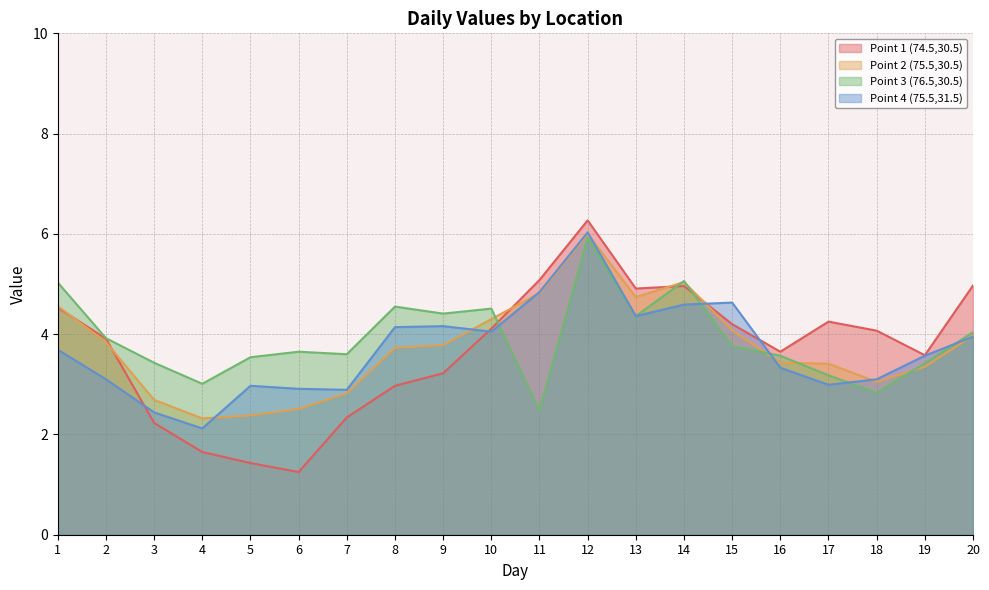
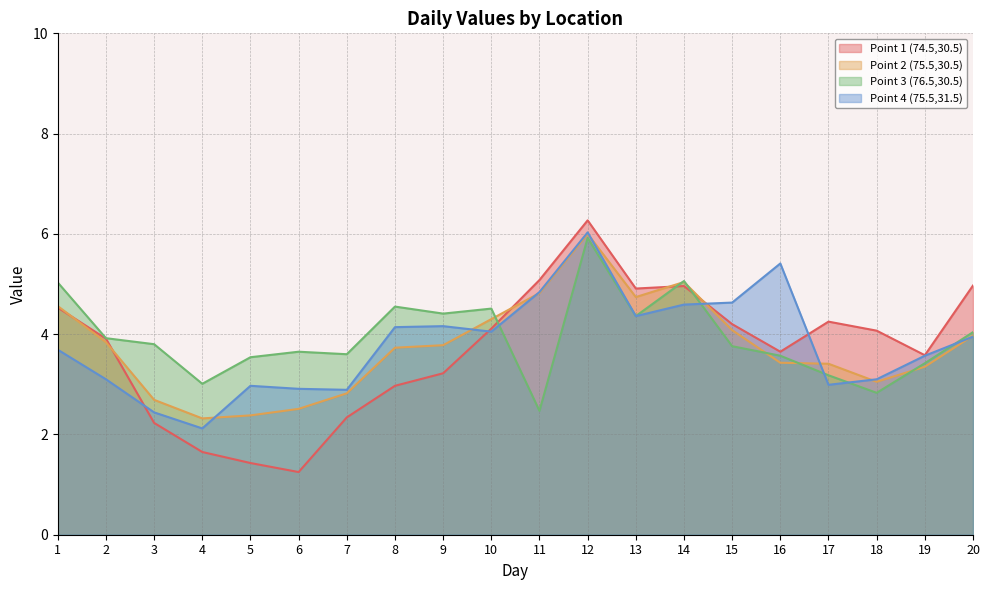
Point 3 (76.5,30.5), 3: 3.4 -> 3.8
Point 4 (75.5,31.5), 16: 3.3 -> 5.4
